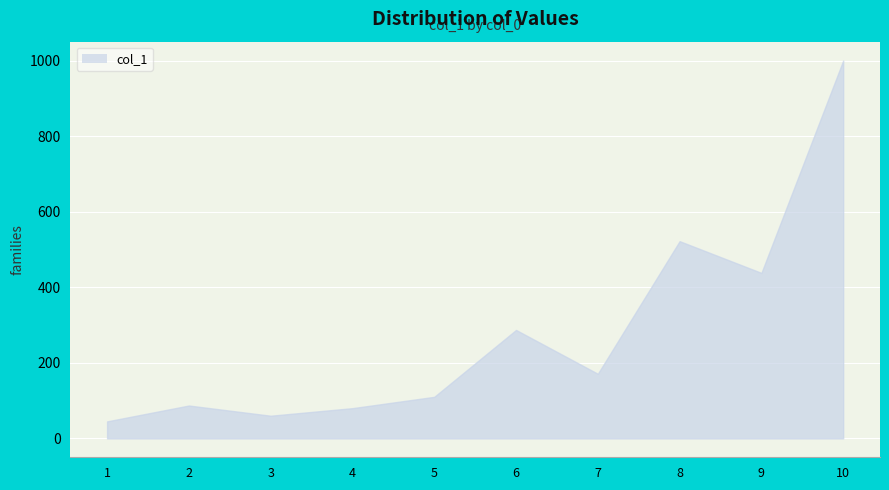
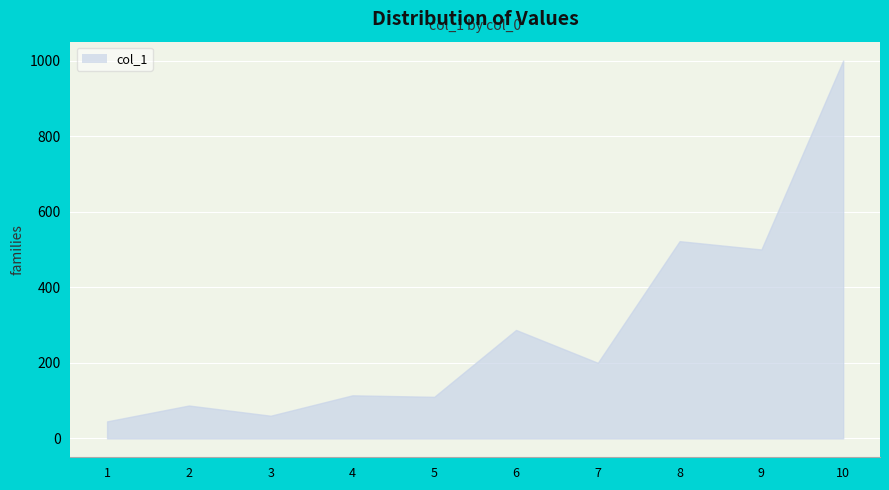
4: 80 -> 110
7: 170 -> 200
9: 440 -> 500
